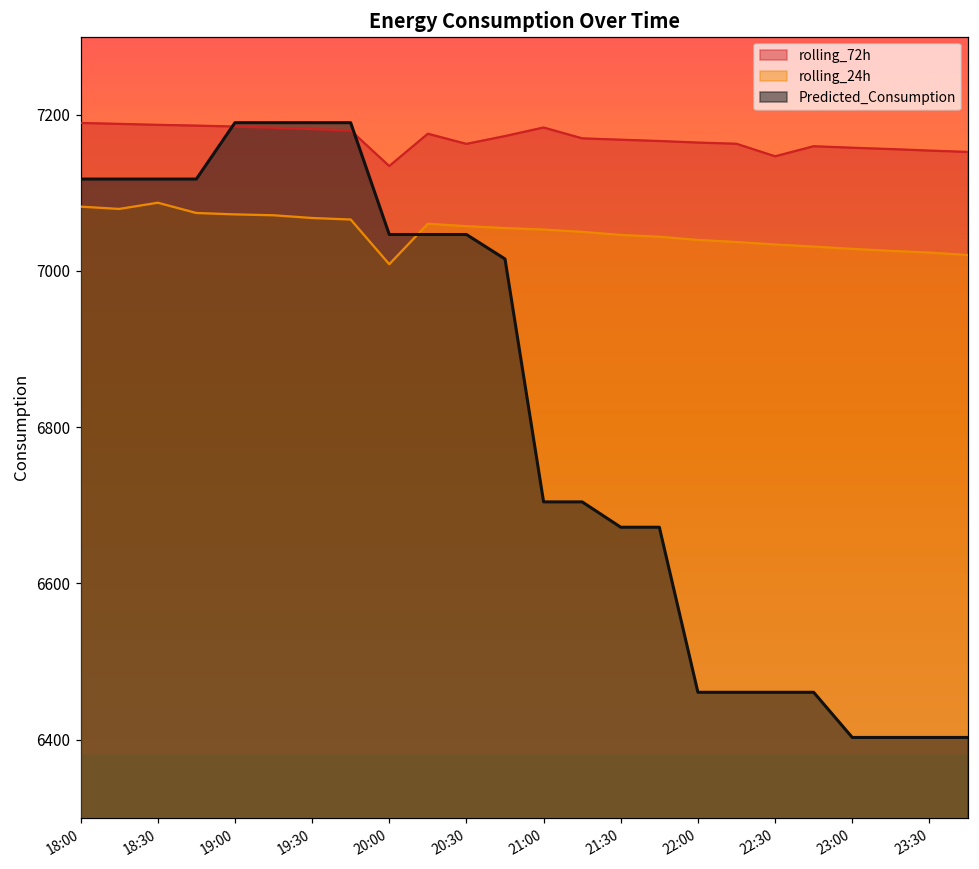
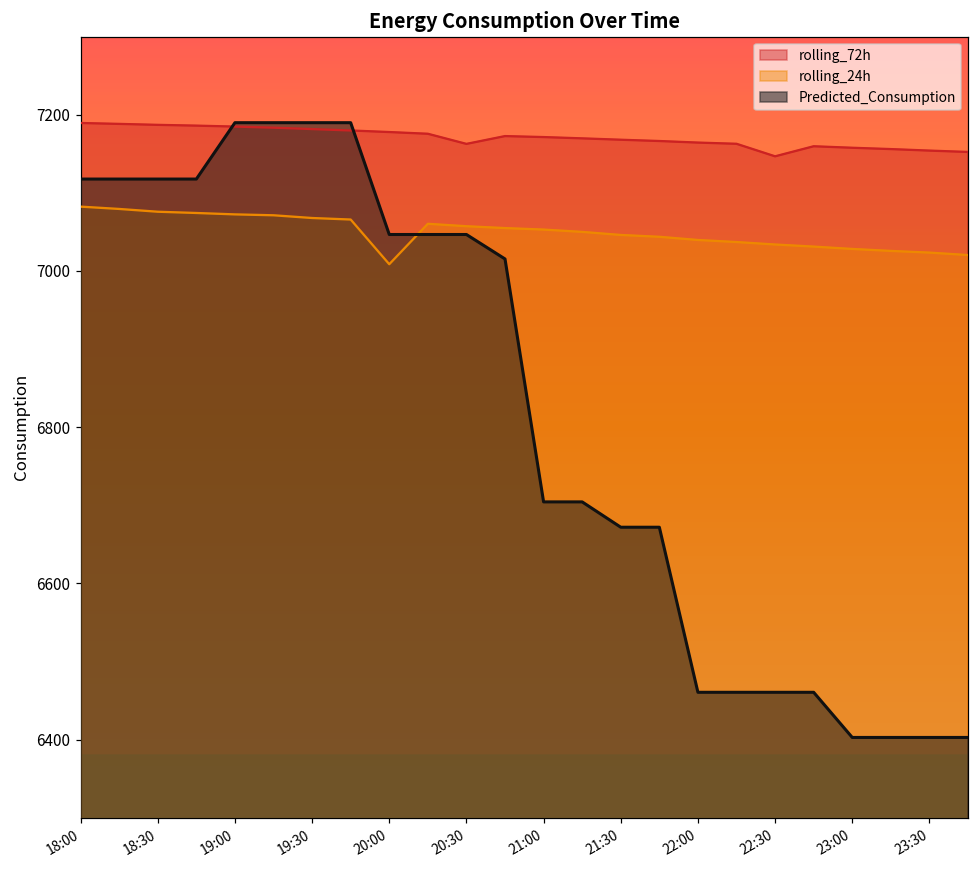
rolling_24h, 18:30: 7090 -> 7080
rolling_72h, 20:00: 7130 -> 7180
rolling_72h, 21:00: 7180 -> 7170
